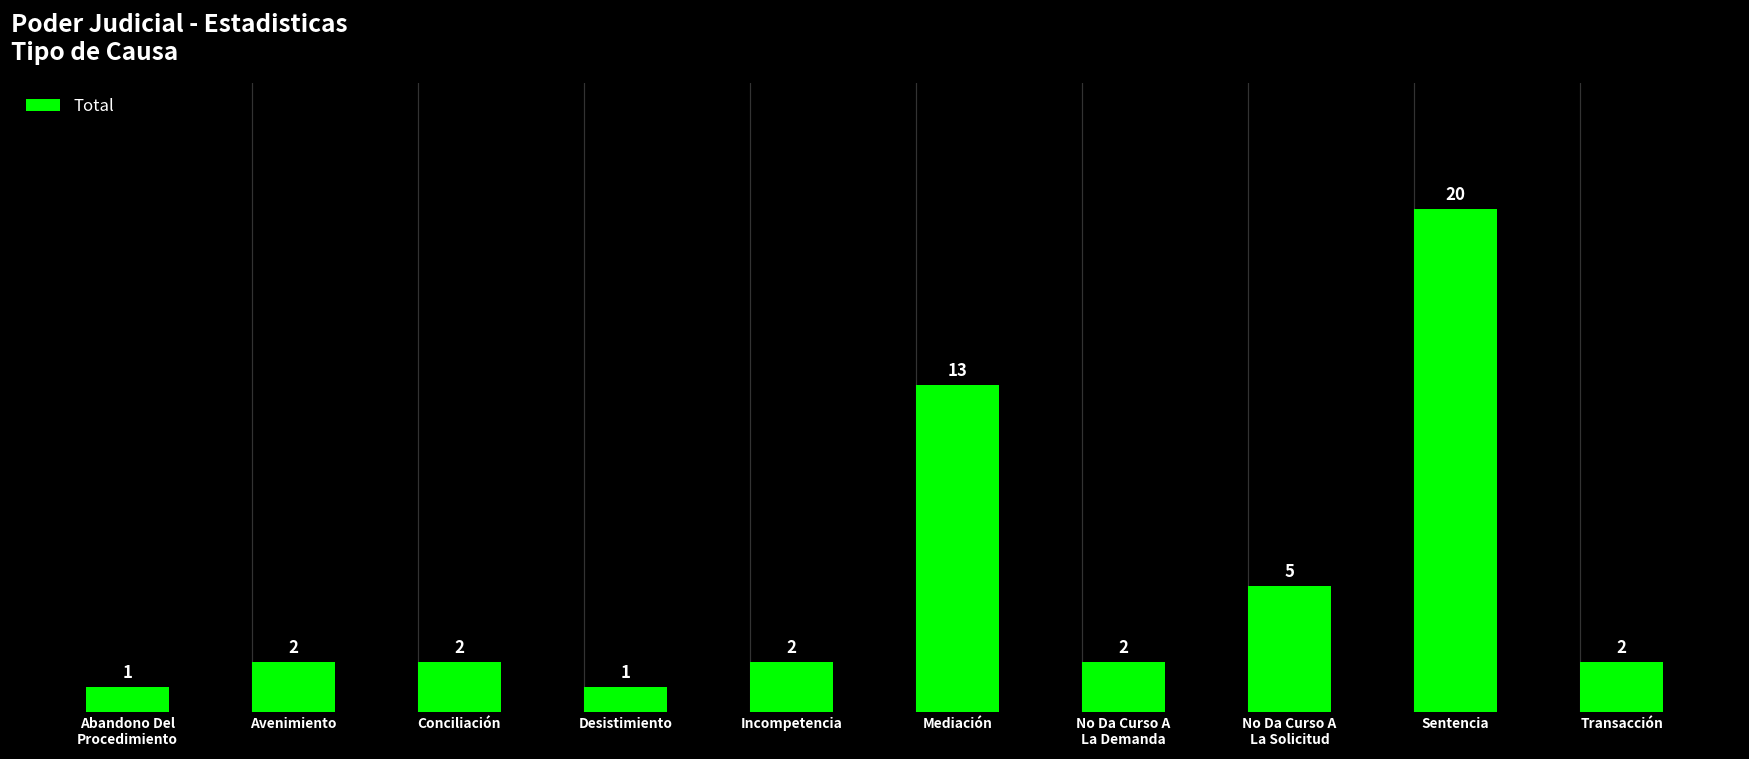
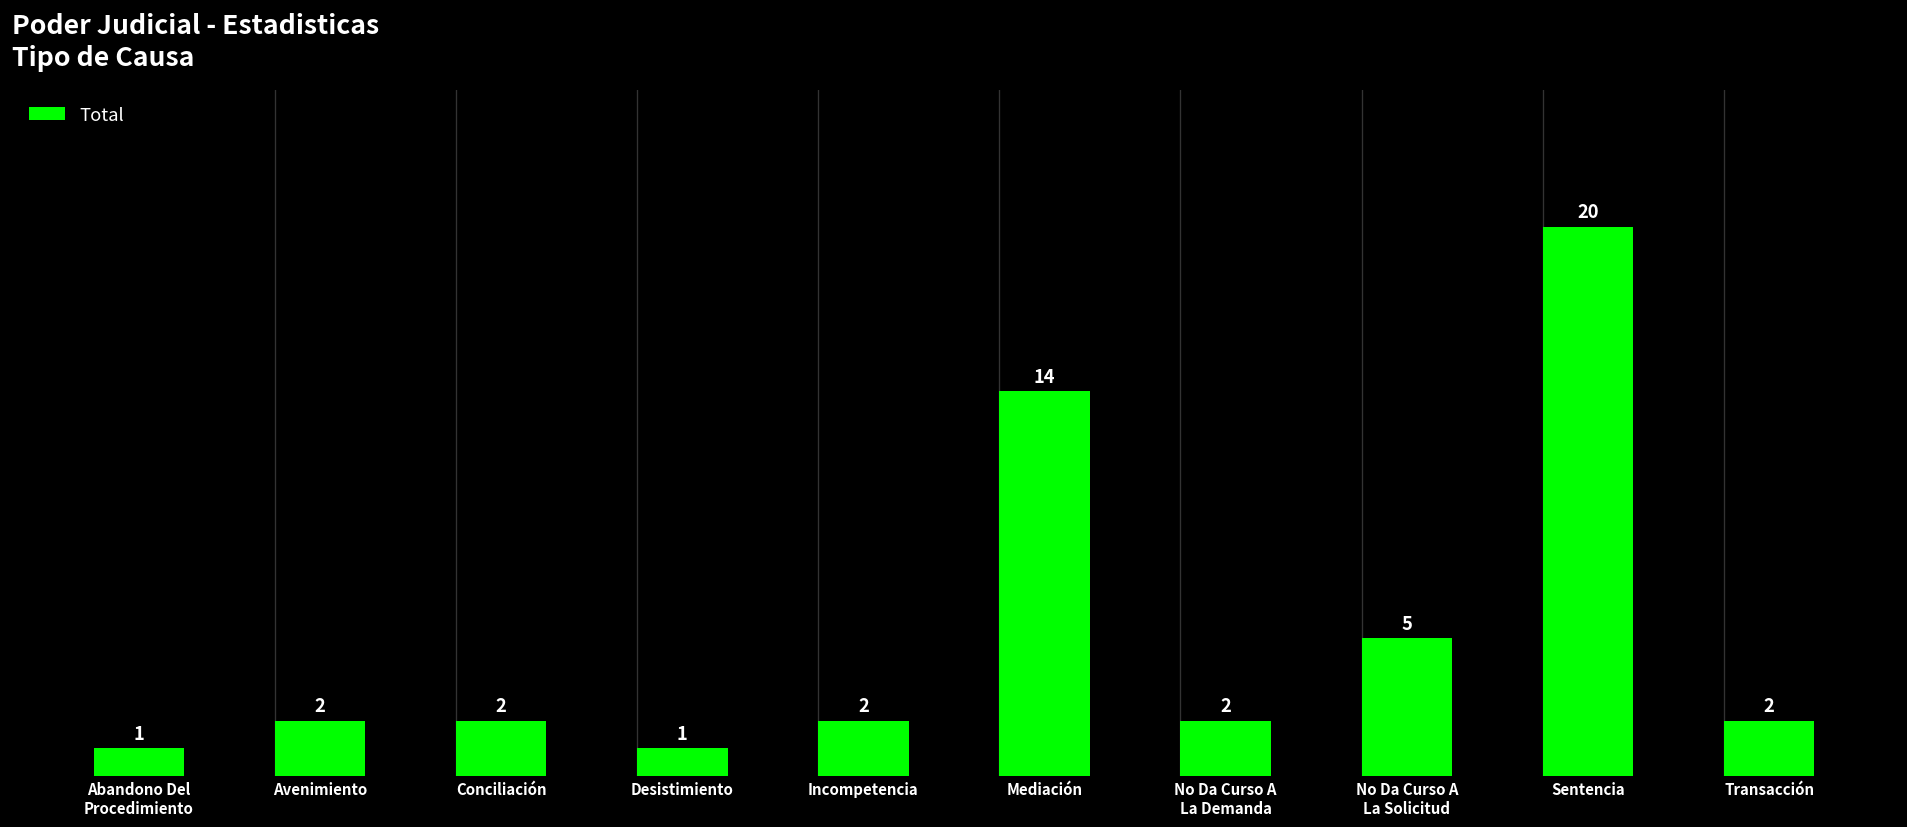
Mediación: 13 -> 14
